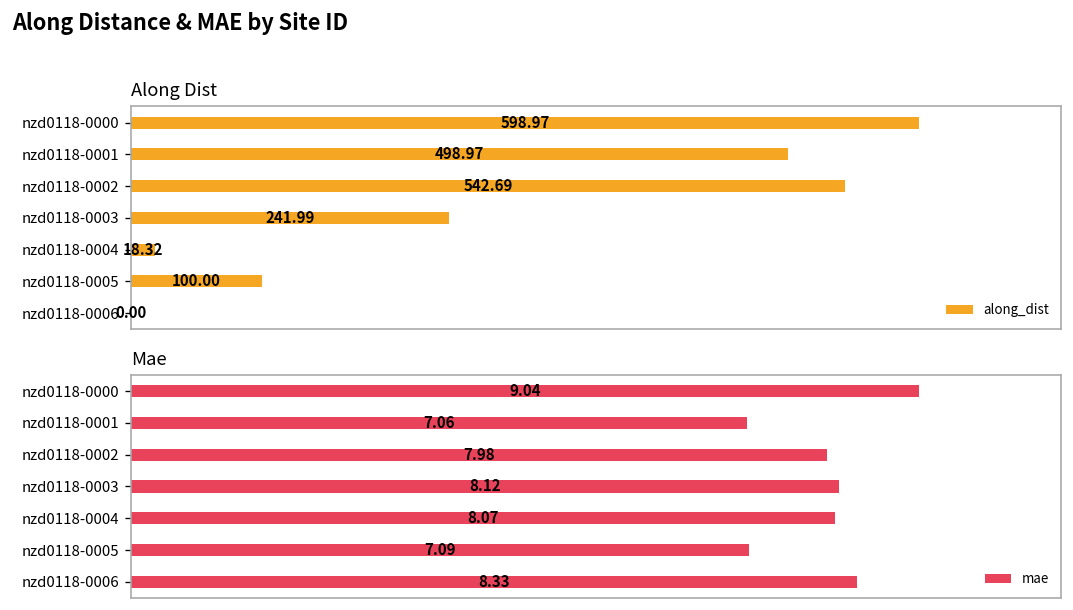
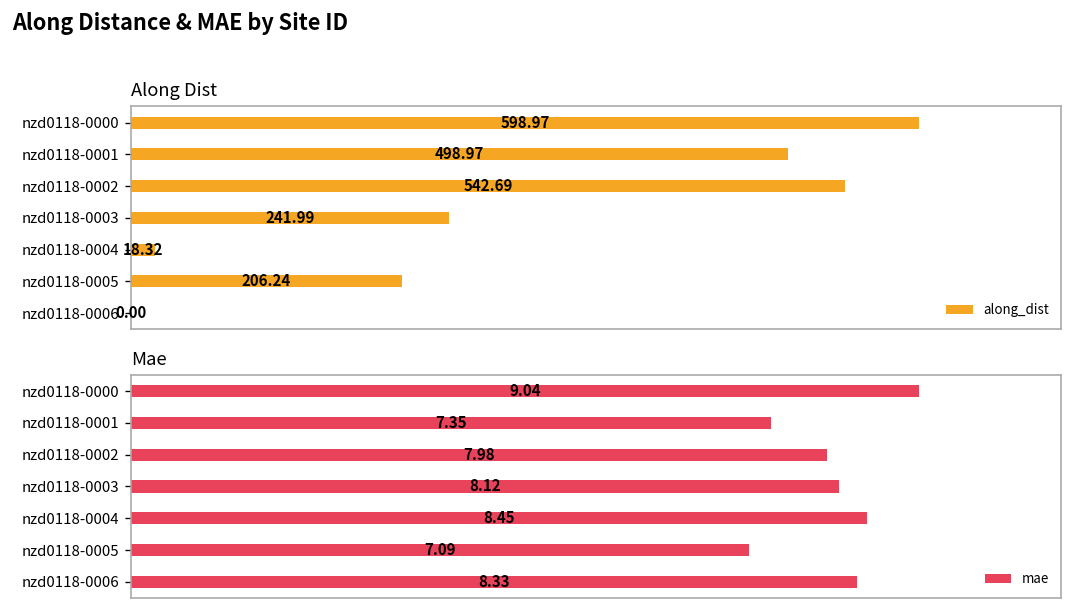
Along Dist, nzd0118-0005: 100.00 -> 206.24
Mae, nzd0118-0001: 7.06 -> 7.35
Mae, nzd0118-0004: 8.07 -> 8.45
